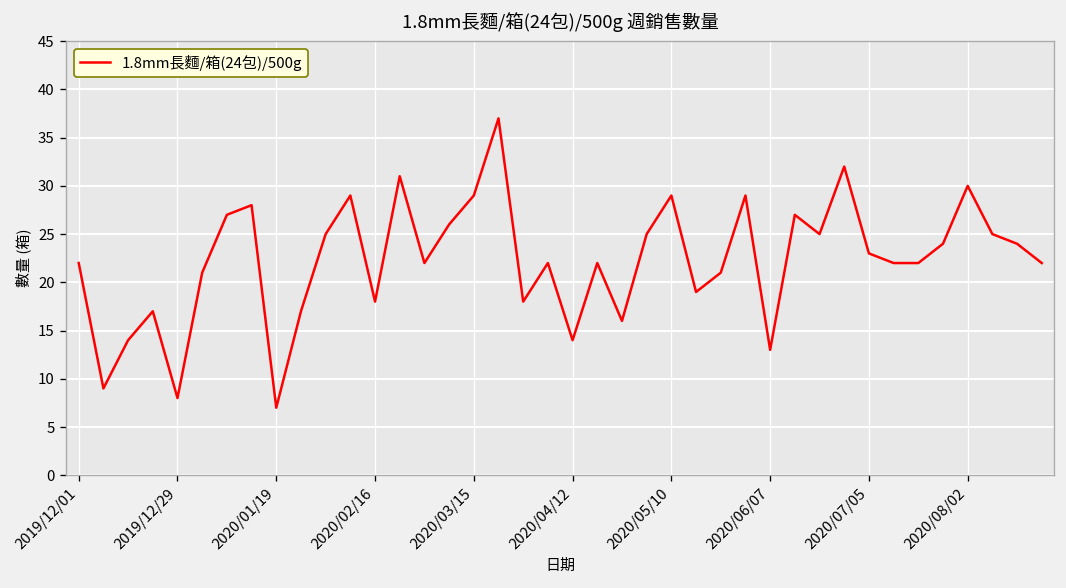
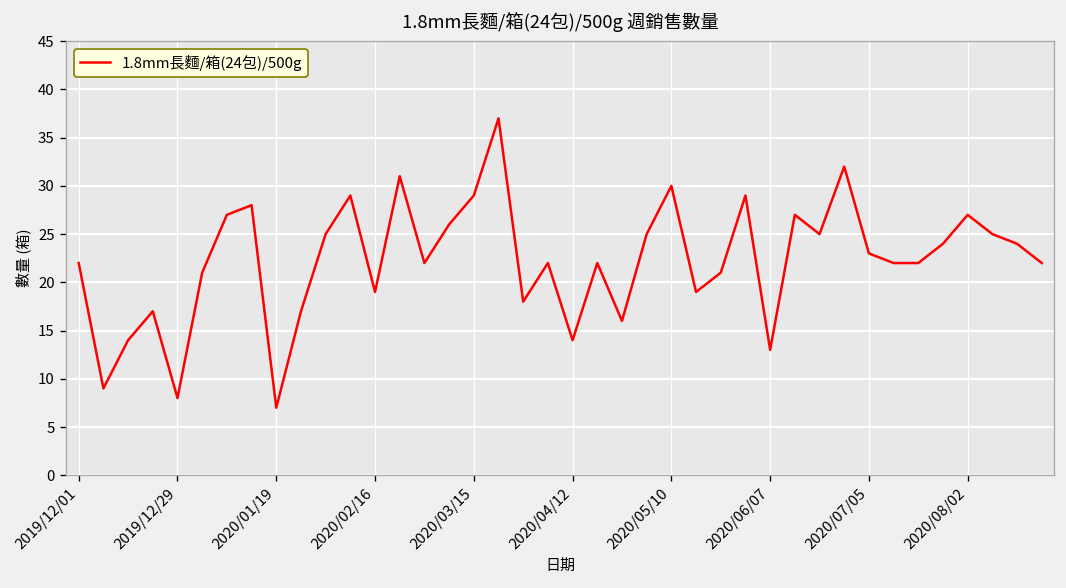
2020/02/16: 18 -> 19
2020/05/10: 29 -> 30
2020/08/02: 30 -> 27
